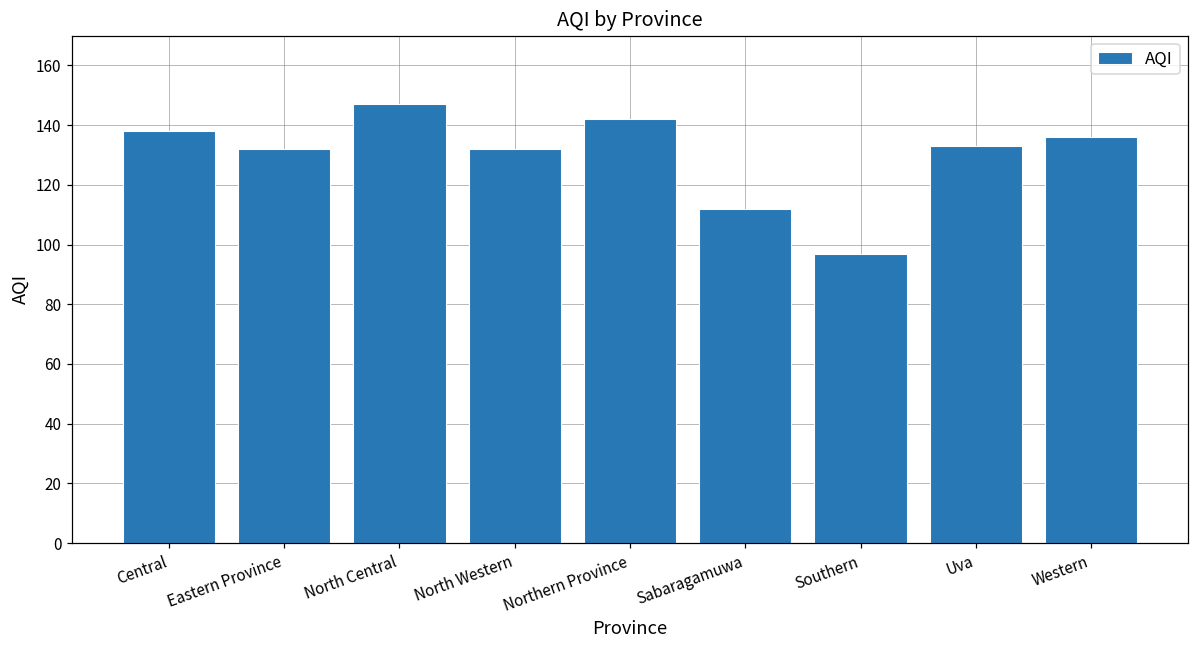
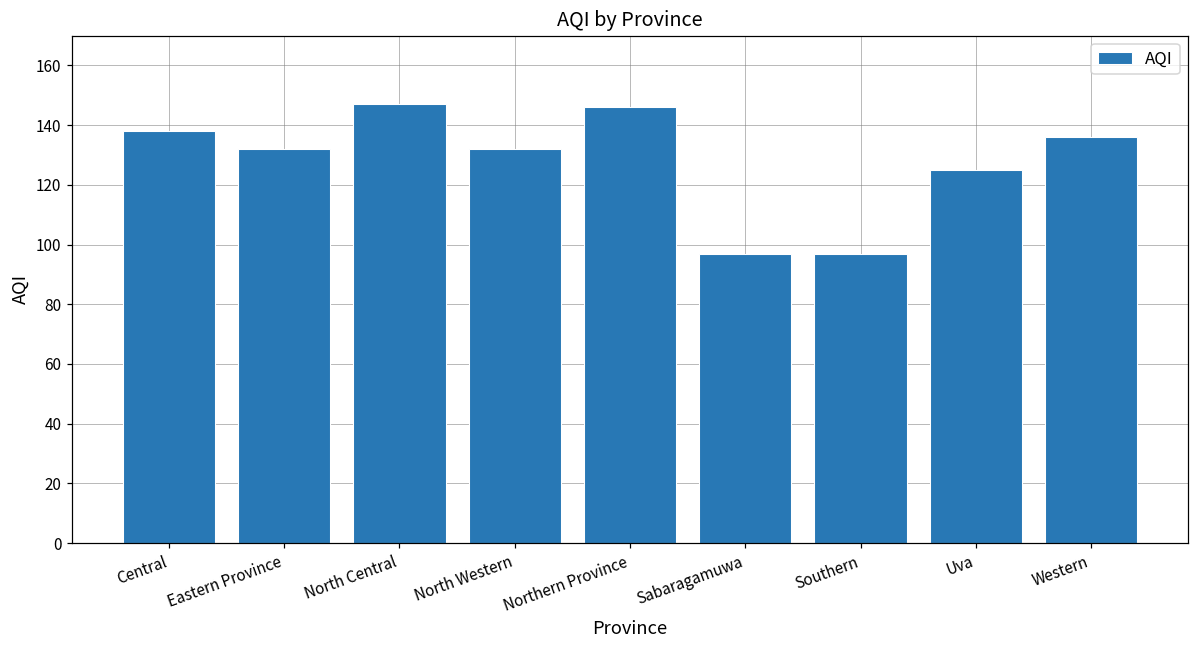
Northern Province: 142 -> 146
Sabaragamuwa: 112 -> 97
Uva: 133 -> 125
